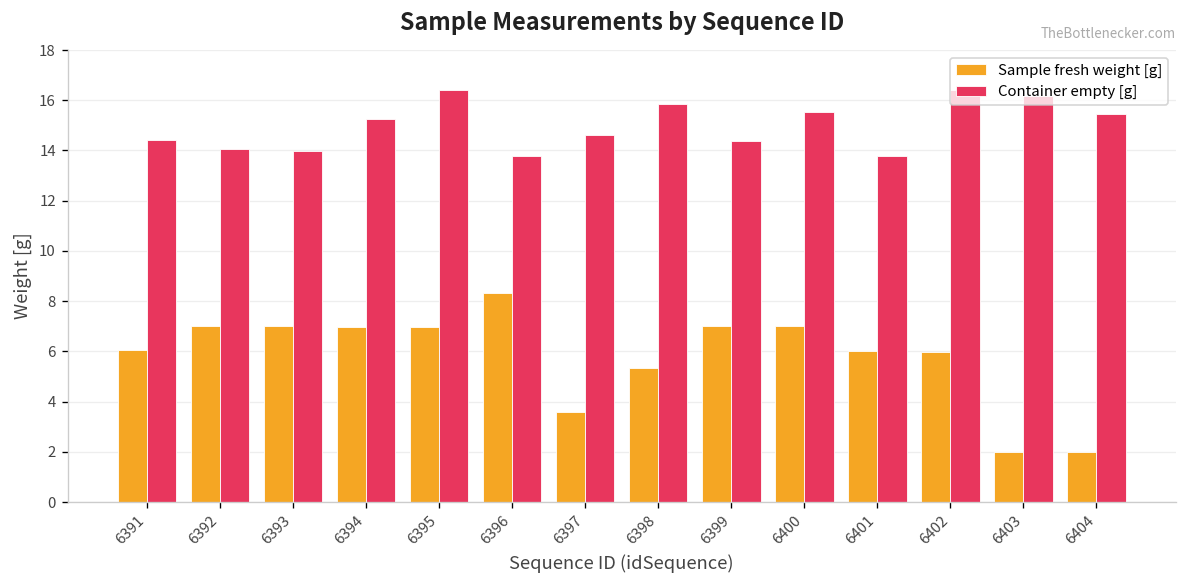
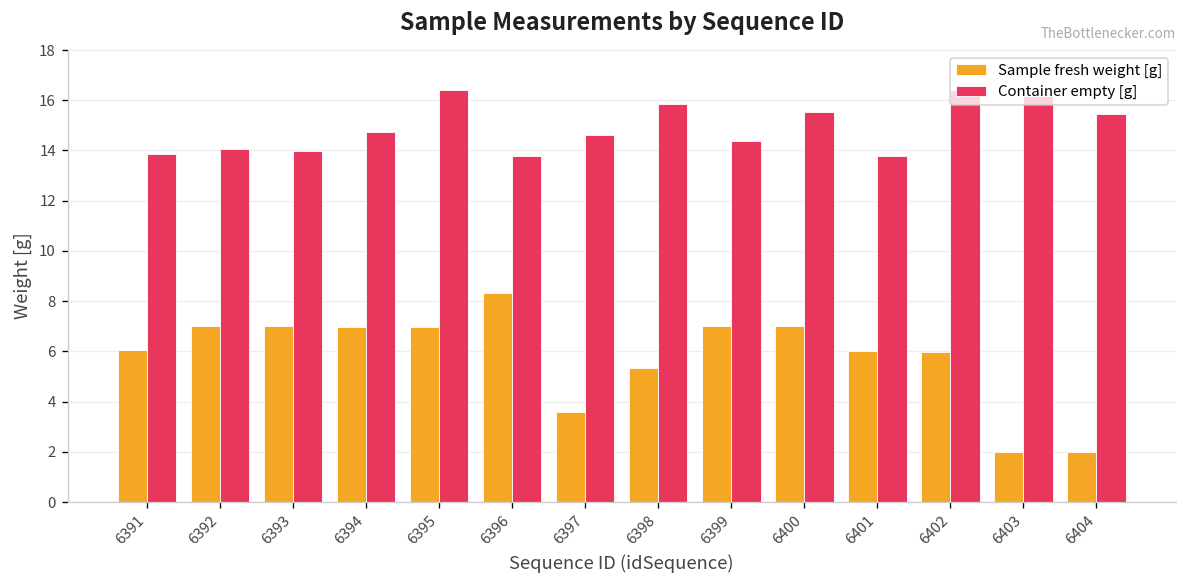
Container empty [g], 6391: 14.4 -> 13.9
Container empty [g], 6394: 15.2 -> 14.7
